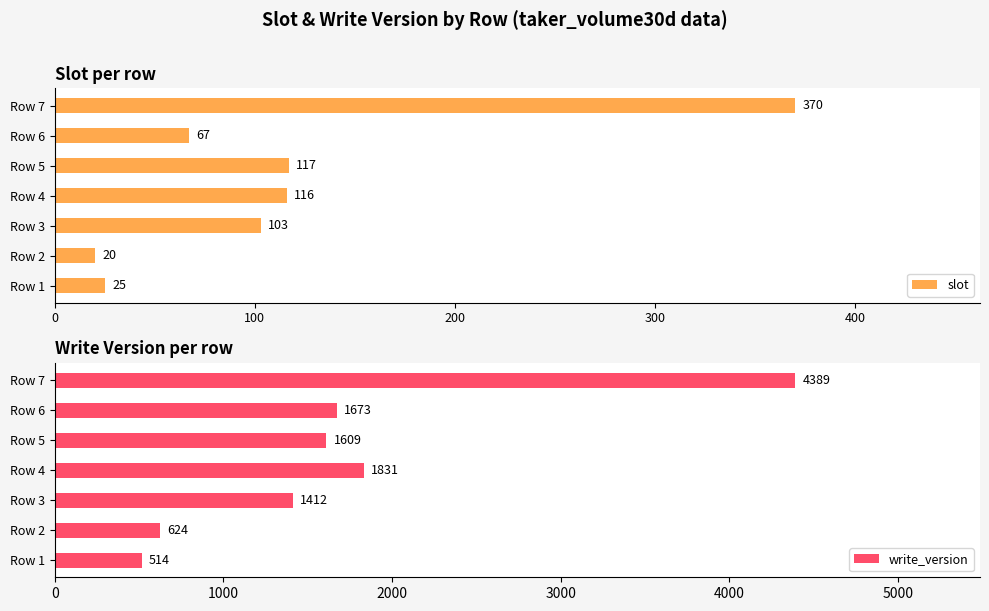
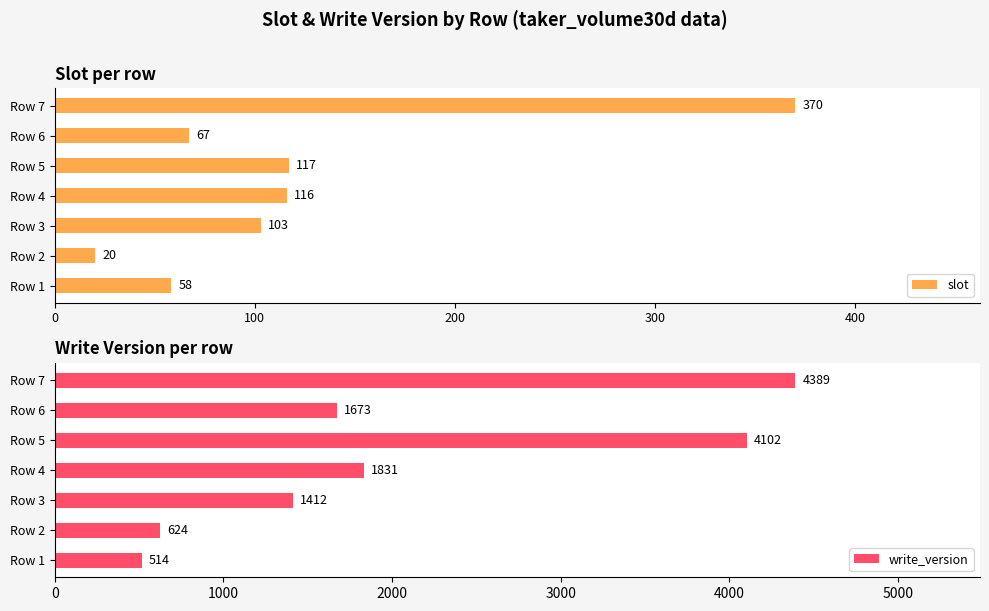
Slot per row, Row 1: 25 -> 58
Write Version per row, Row 5: 1609 -> 4102
